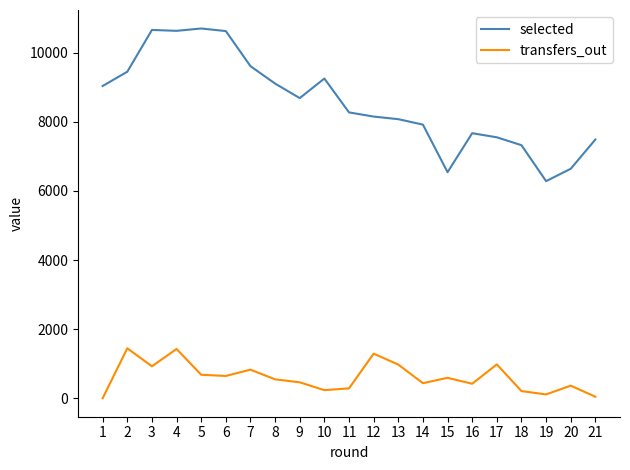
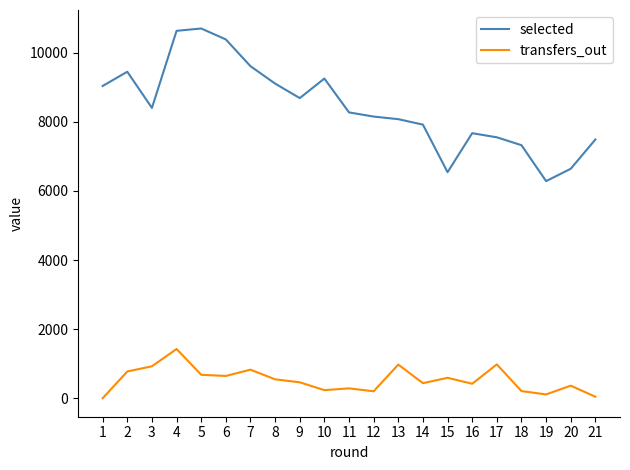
transfers_out, 2: 1400 -> 800
selected, 3: 10700 -> 8400
selected, 6: 10600 -> 10400
transfers_out, 12: 1300 -> 200
